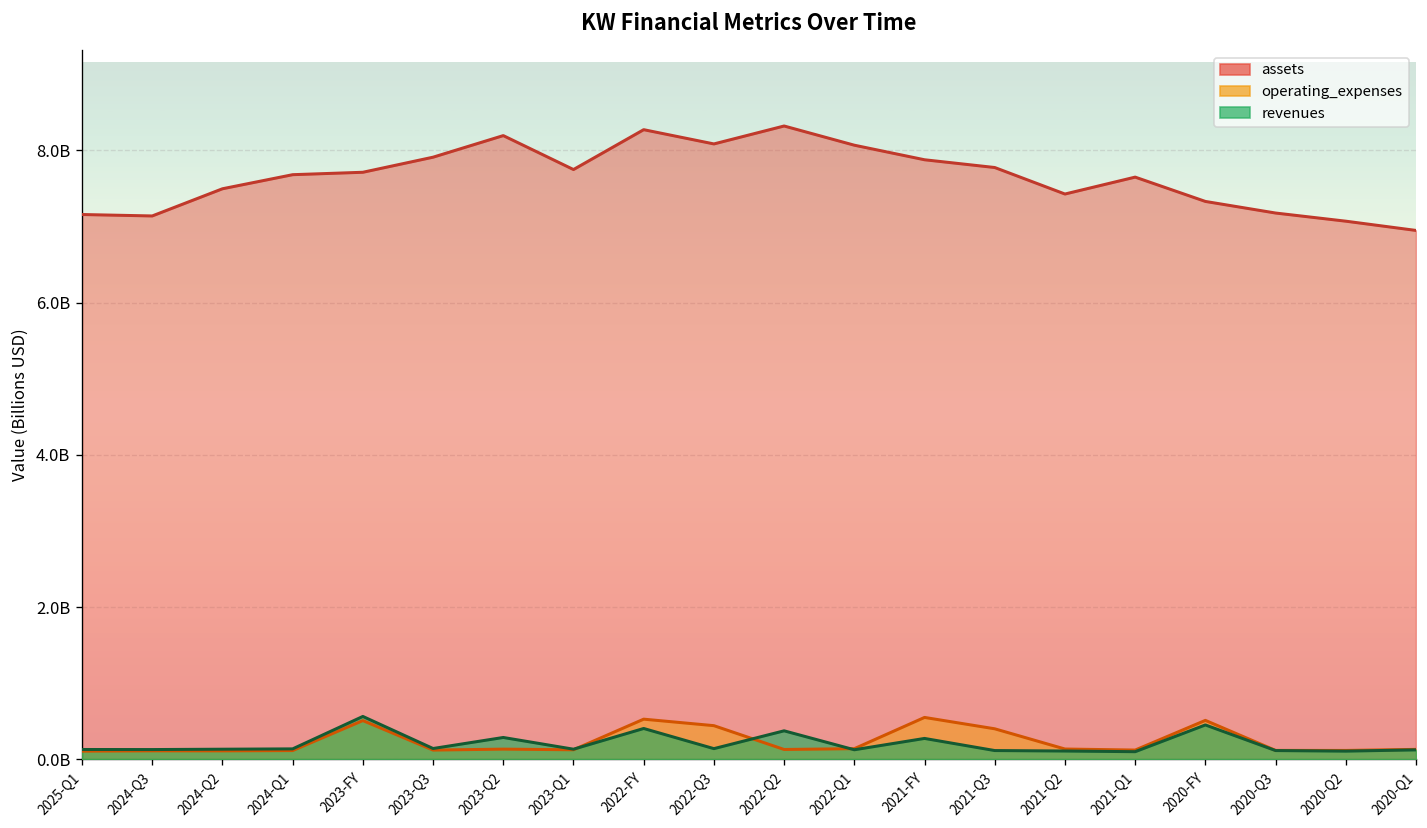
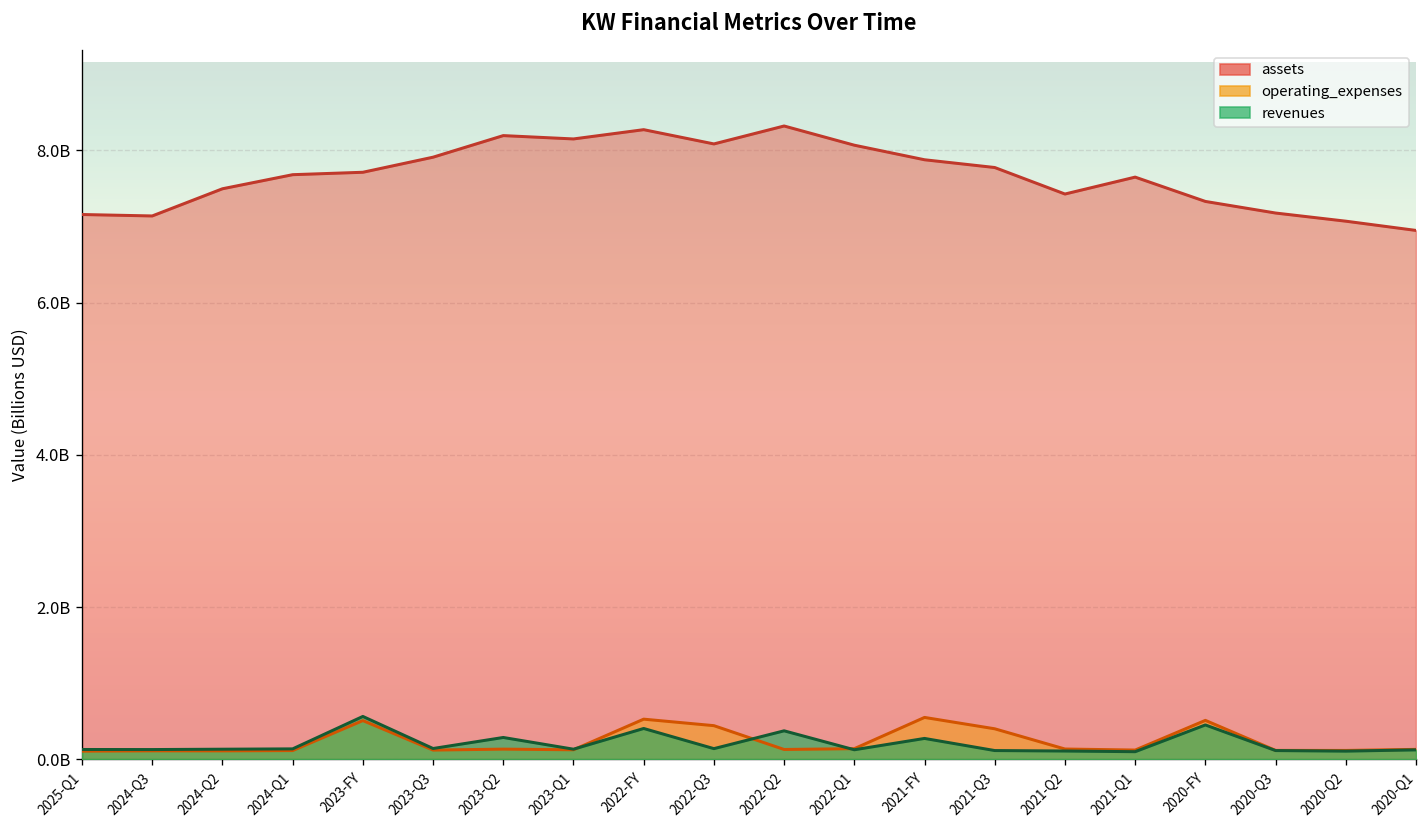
assets, 2023-Q1: 7700000000 -> 8200000000
